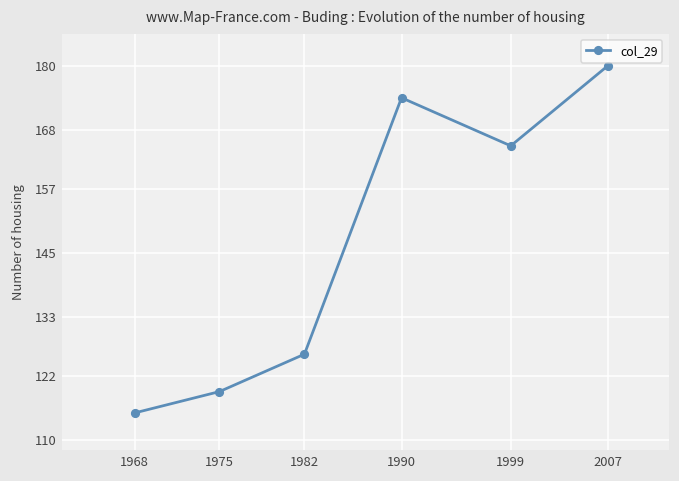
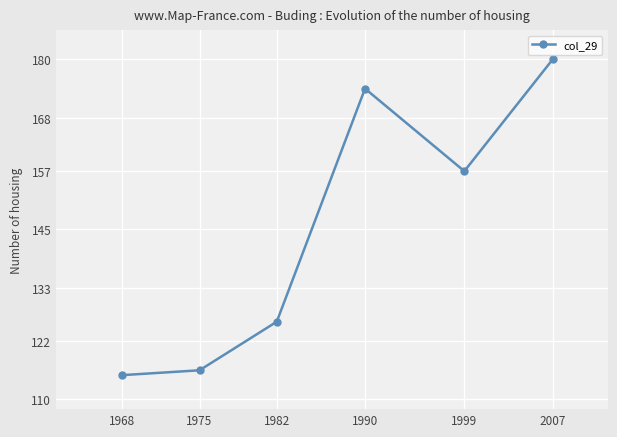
1975: 119 -> 116
1999: 165 -> 157
